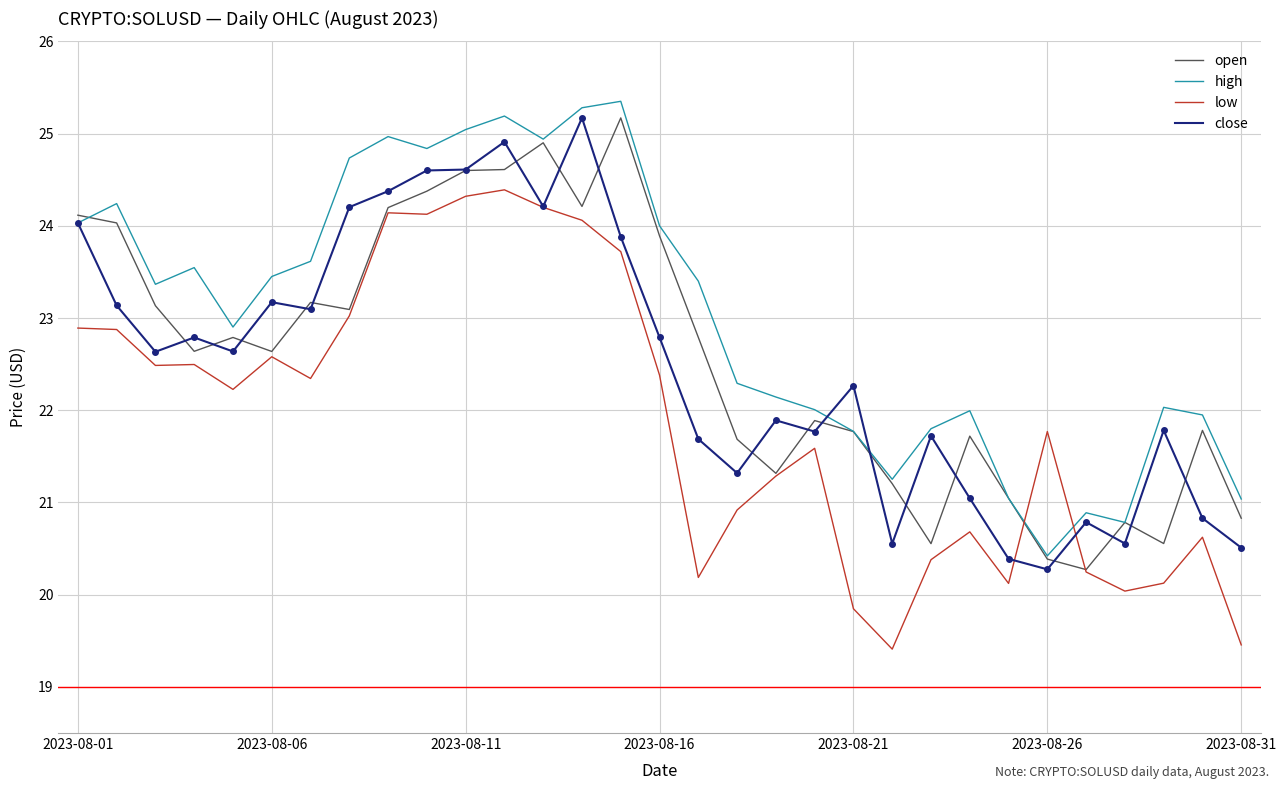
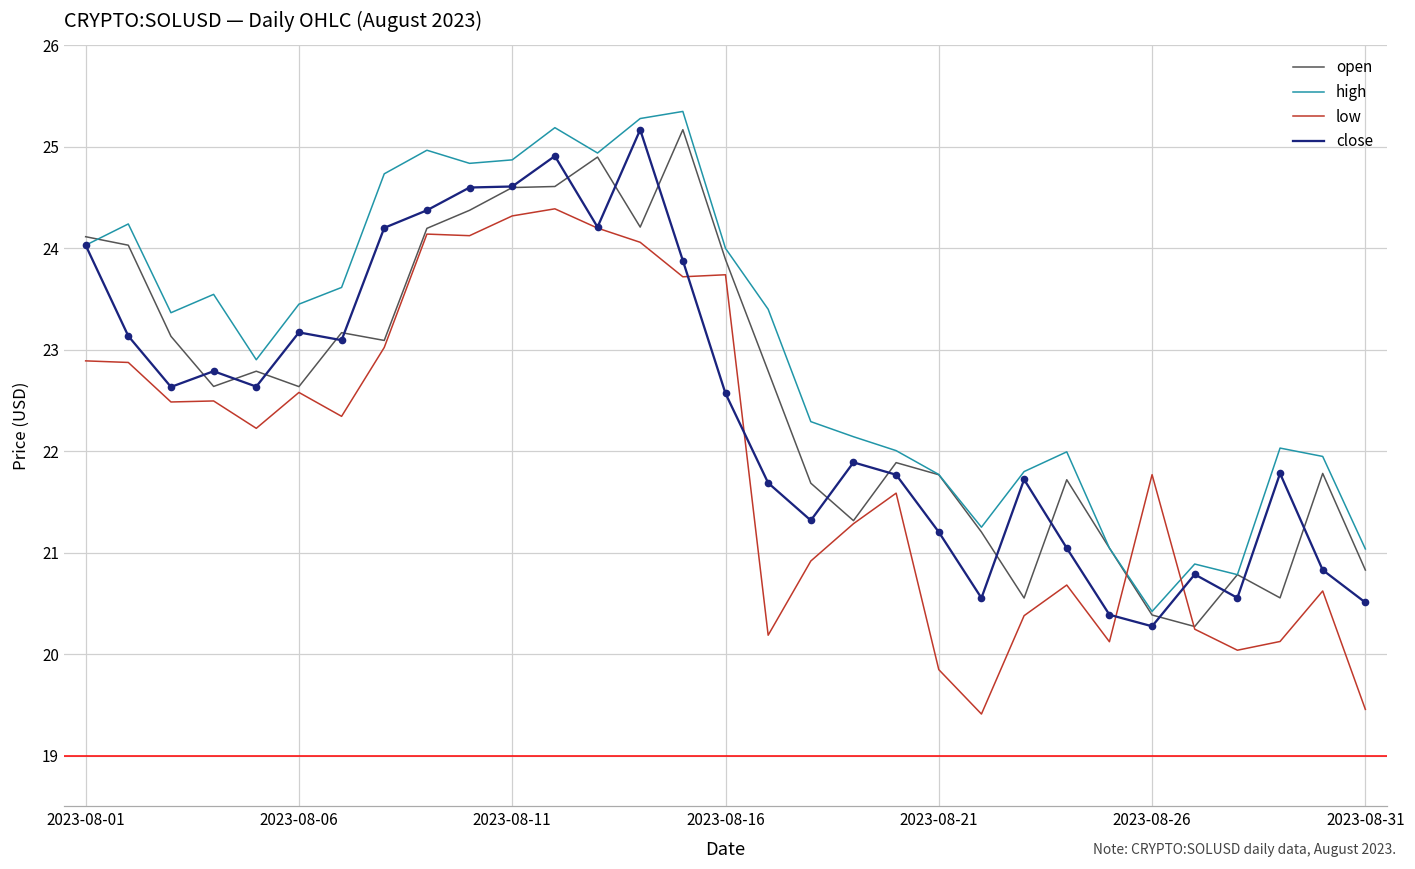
high, 2023-08-11: 25.0 -> 24.9
low, 2023-08-16: 22.4 -> 23.7
close, 2023-08-16: 22.8 -> 22.6
close, 2023-08-21: 22.3 -> 21.2
